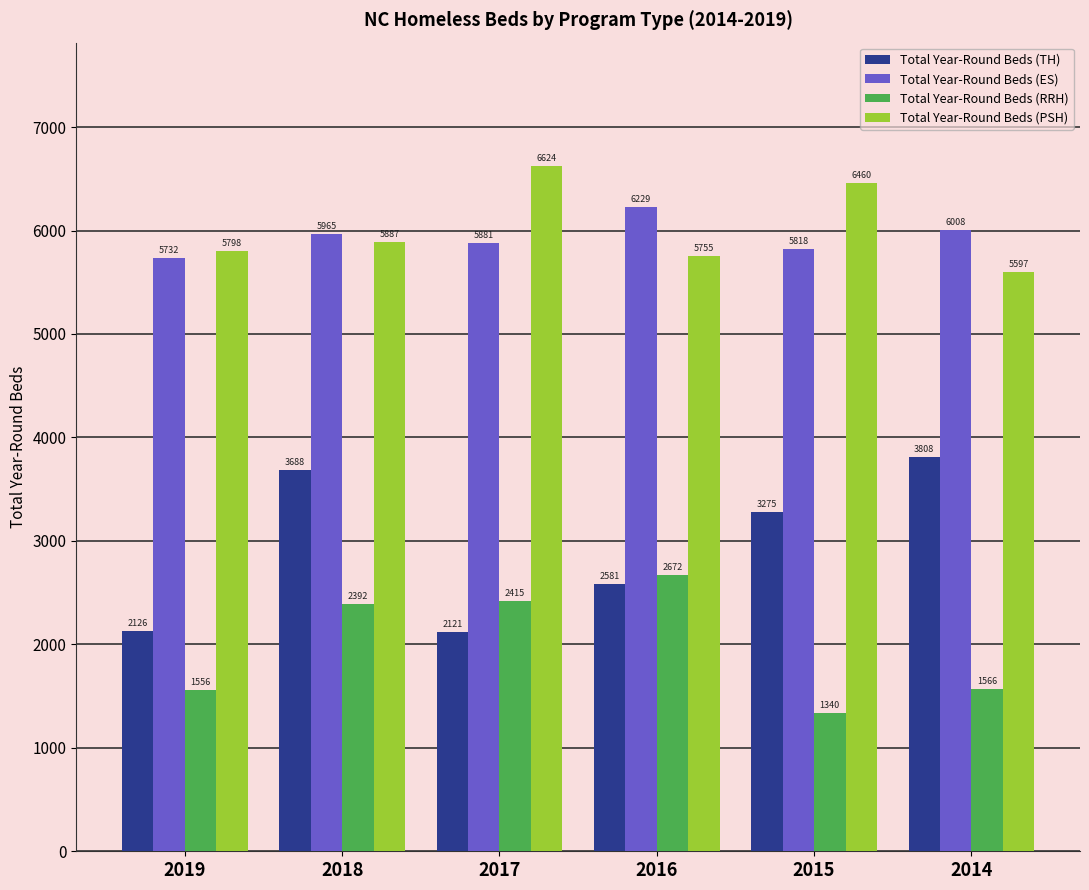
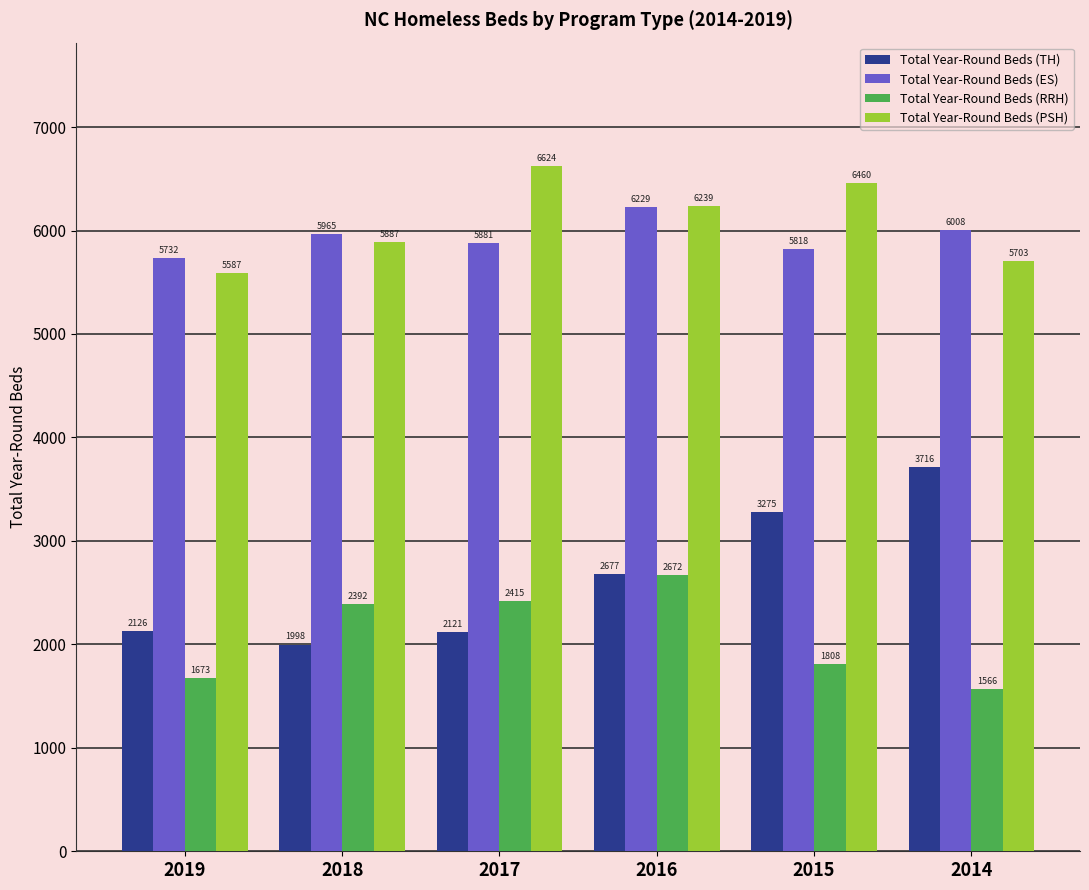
Total Year-Round Beds (RRH), 2019: 1556 -> 1673
Total Year-Round Beds (PSH), 2019: 5798 -> 5587
Total Year-Round Beds (TH), 2018: 3688 -> 1998
Total Year-Round Beds (TH), 2016: 2581 -> 2677
Total Year-Round Beds (PSH), 2016: 5755 -> 6239
Total Year-Round Beds (RRH), 2015: 1340 -> 1808
Total Year-Round Beds (TH), 2014: 3808 -> 3716
Total Year-Round Beds (PSH), 2014: 5597 -> 5703
